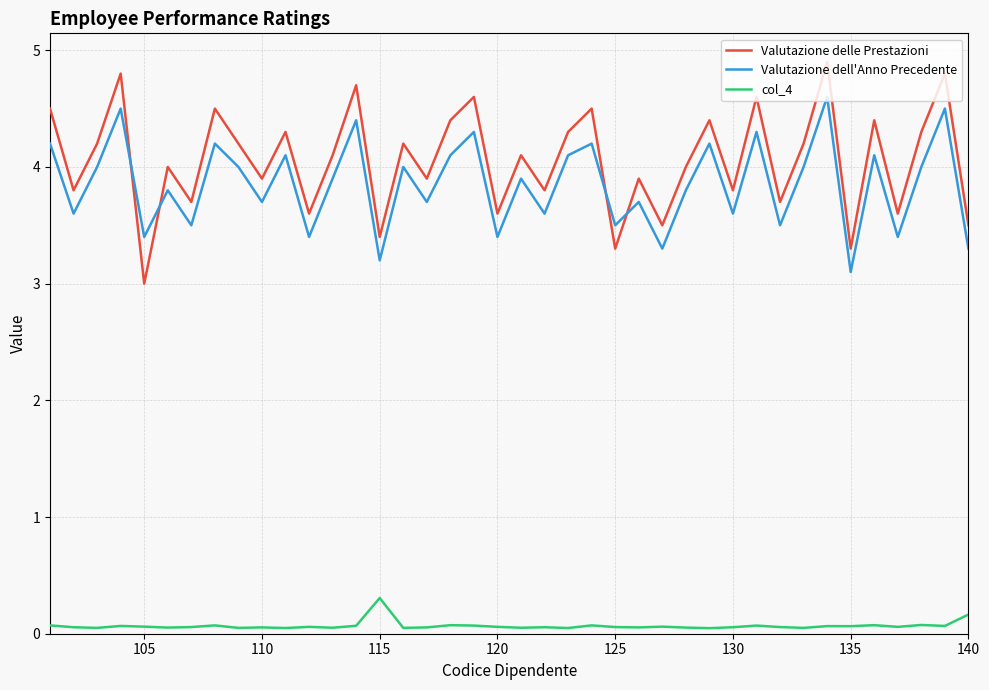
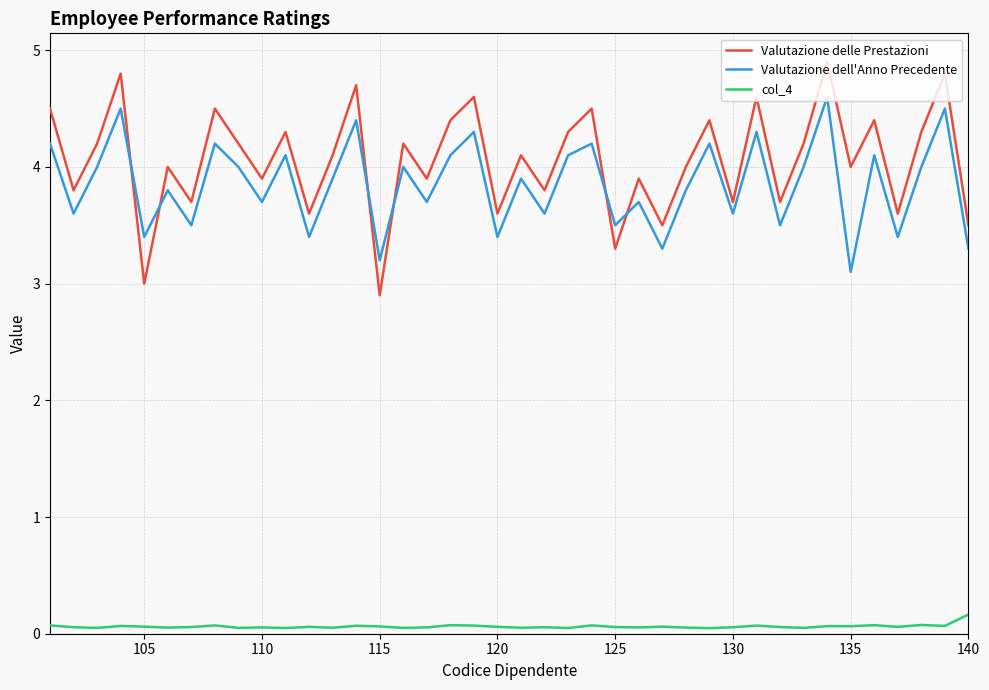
Valutazione delle Prestazioni, 115: 3.4 -> 2.9
col_4, 115: 0.31 -> 0.06
Valutazione delle Prestazioni, 130: 3.8 -> 3.7
Valutazione delle Prestazioni, 135: 3.3 -> 4.0
